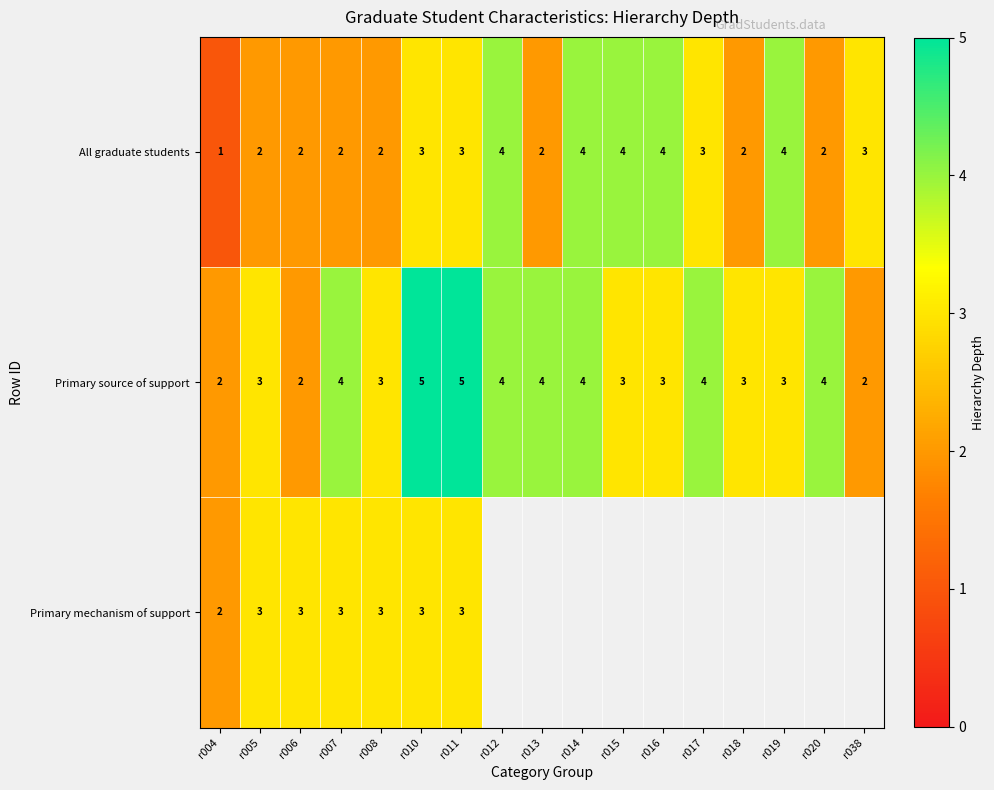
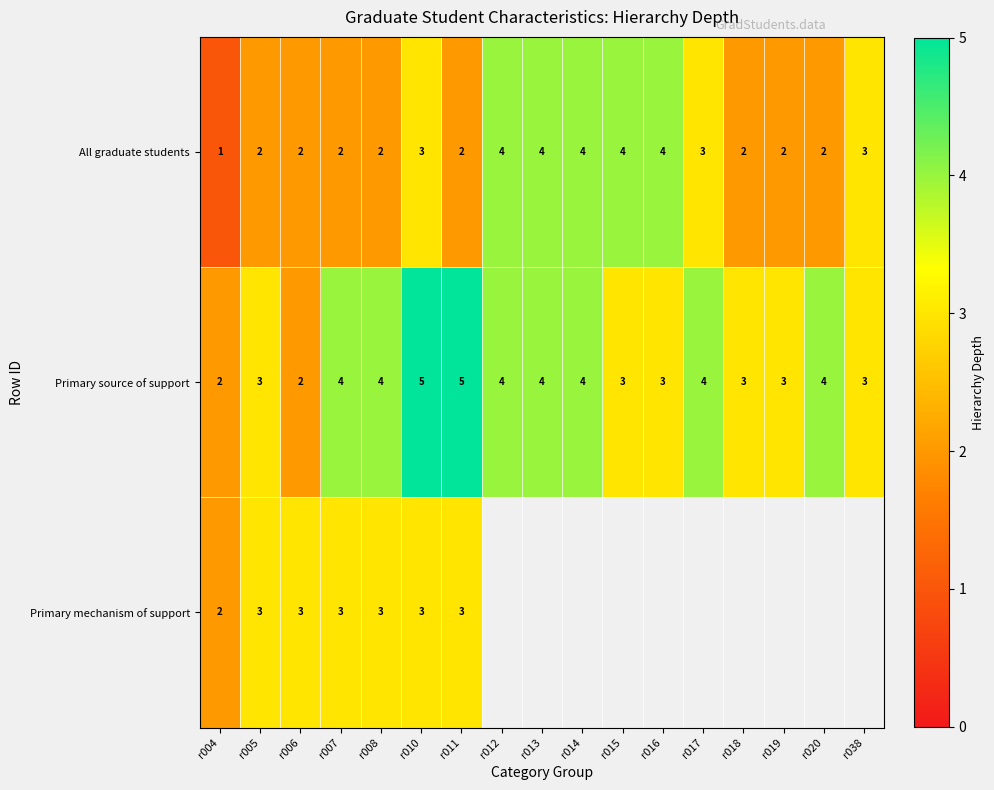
All graduate students, r011: 3 -> 2
All graduate students, r013: 2 -> 4
All graduate students, r019: 4 -> 2
Primary source of support, r008: 3 -> 4
Primary source of support, r038: 2 -> 3
